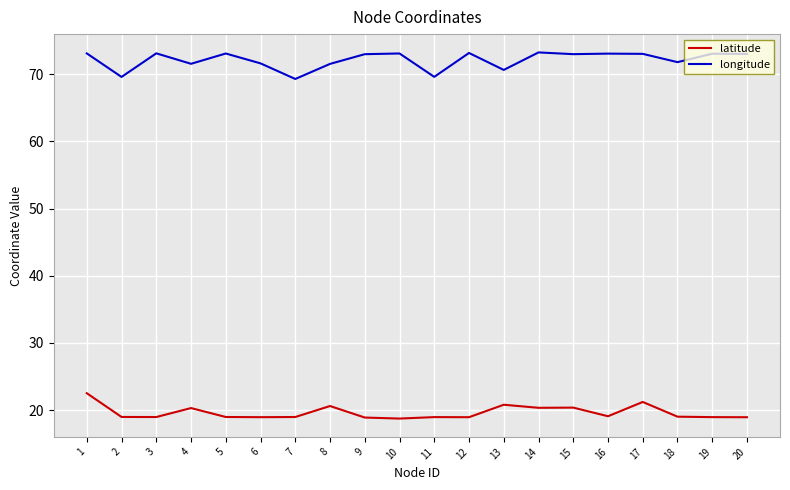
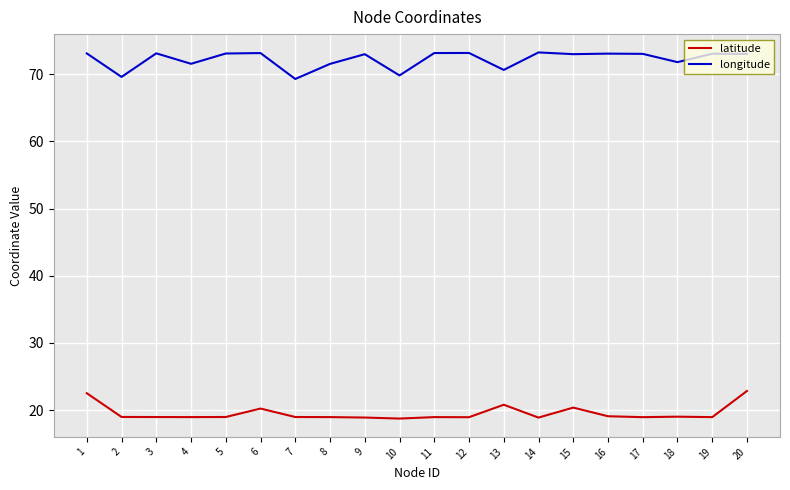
latitude, 4: 20 -> 19
latitude, 6: 19 -> 20
longitude, 6: 72 -> 73
latitude, 8: 21 -> 19
longitude, 10: 73 -> 70
longitude, 11: 70 -> 73
latitude, 14: 20 -> 19
latitude, 17: 21 -> 19
latitude, 20: 19 -> 23
